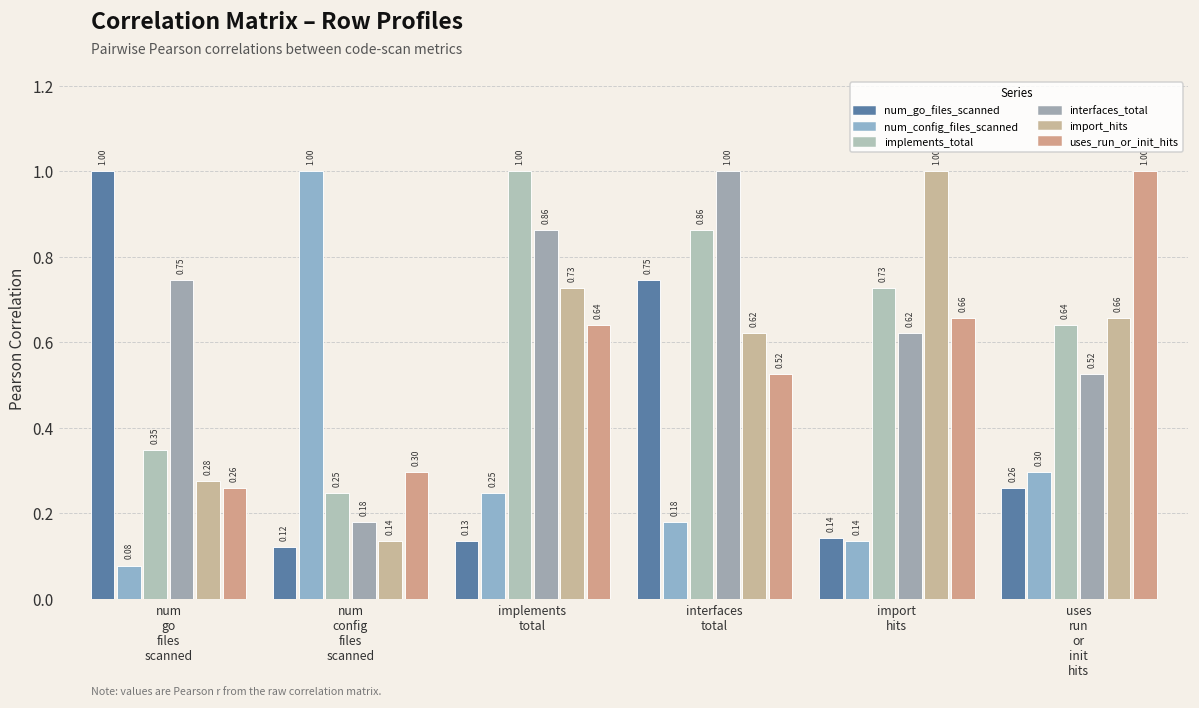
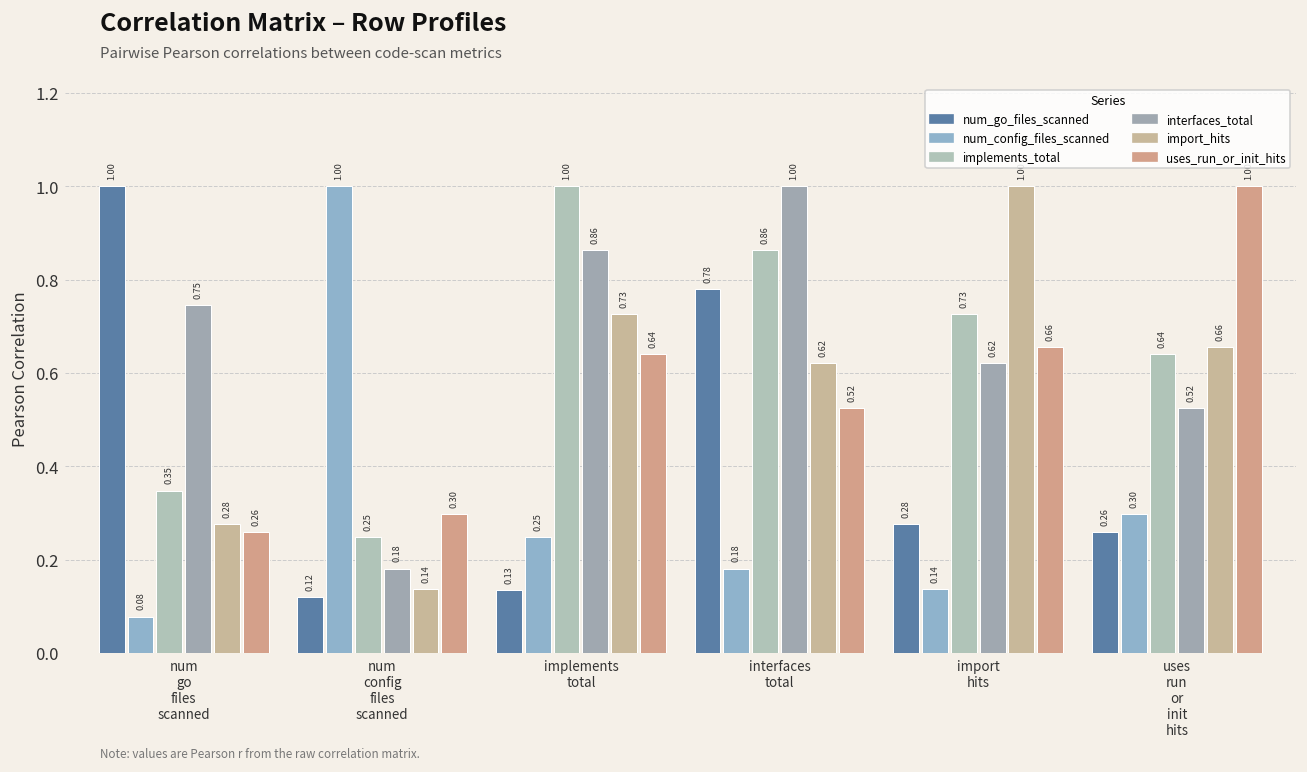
num_go_files_scanned, interfaces total: 0.75 -> 0.78
num_go_files_scanned, import hits: 0.14 -> 0.28
